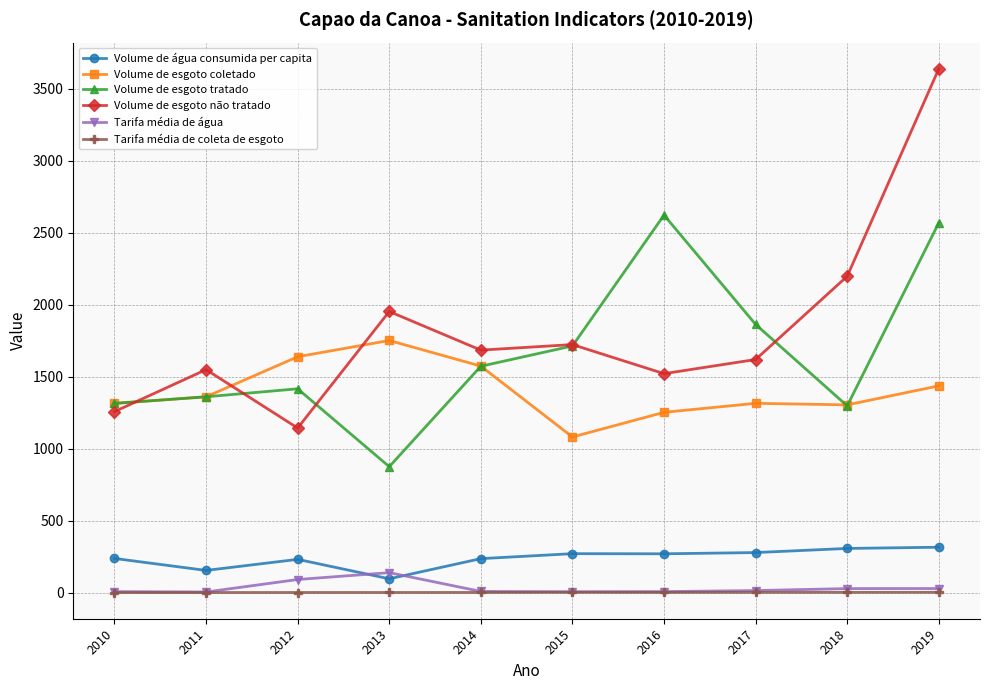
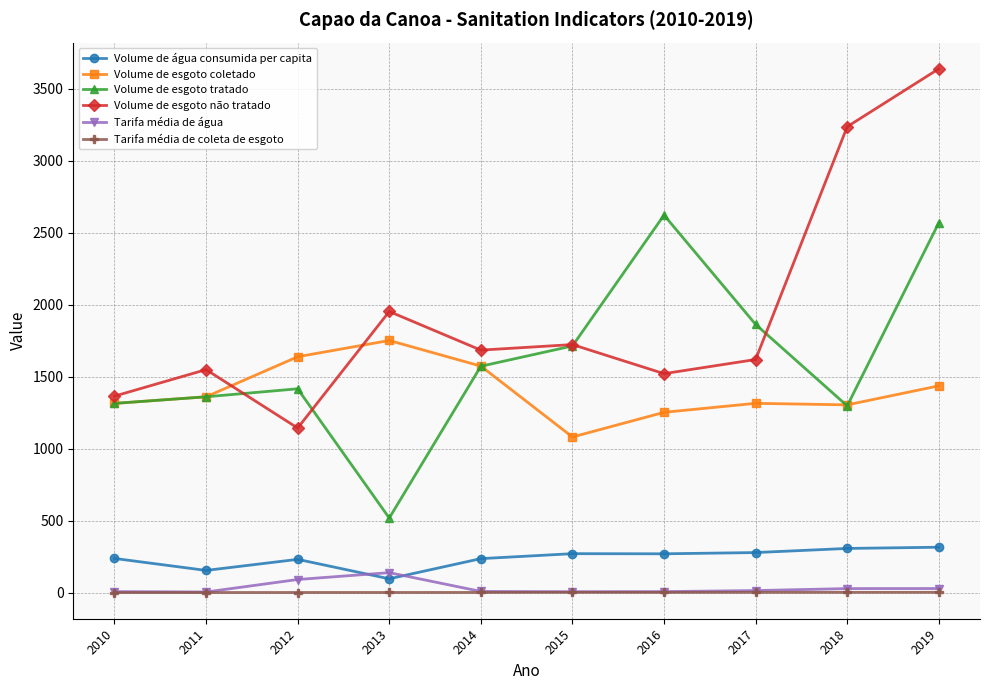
Volume de esgoto não tratado, 2010: 1260 -> 1370
Volume de esgoto tratado, 2013: 880 -> 520
Volume de esgoto não tratado, 2018: 2200 -> 3240
